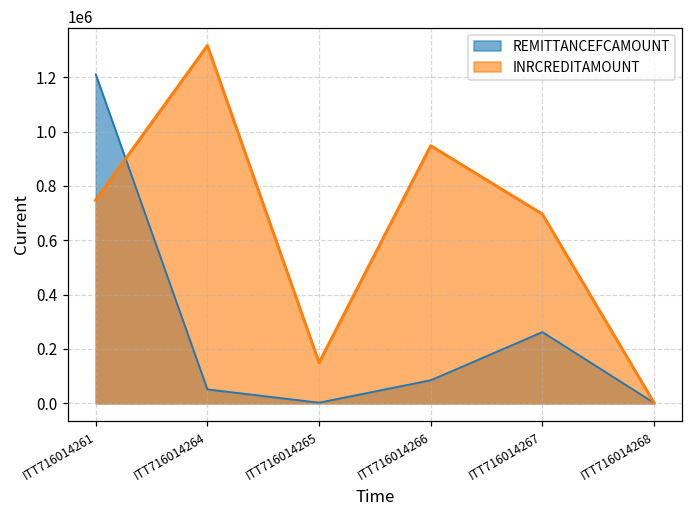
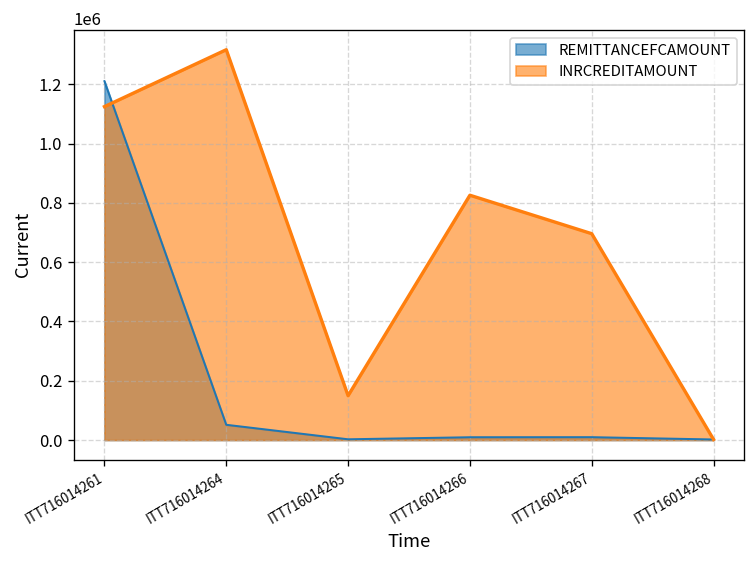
INRCREDITAMOUNT, ITT716014261: 750000 -> 1120000
REMITTANCEFCAMOUNT, ITT716014266: 80000 -> 10000
INRCREDITAMOUNT, ITT716014266: 950000 -> 830000
REMITTANCEFCAMOUNT, ITT716014267: 260000 -> 10000
